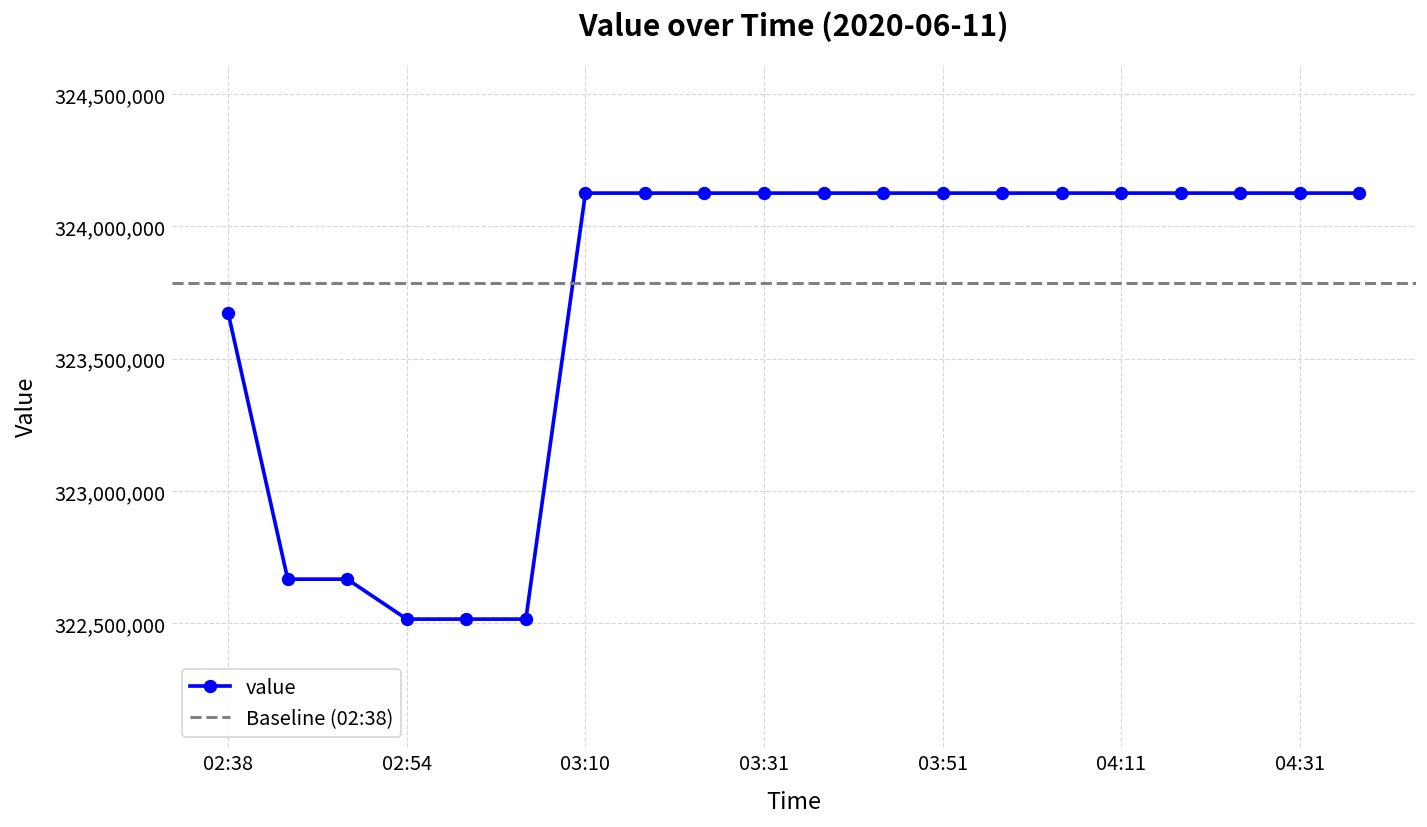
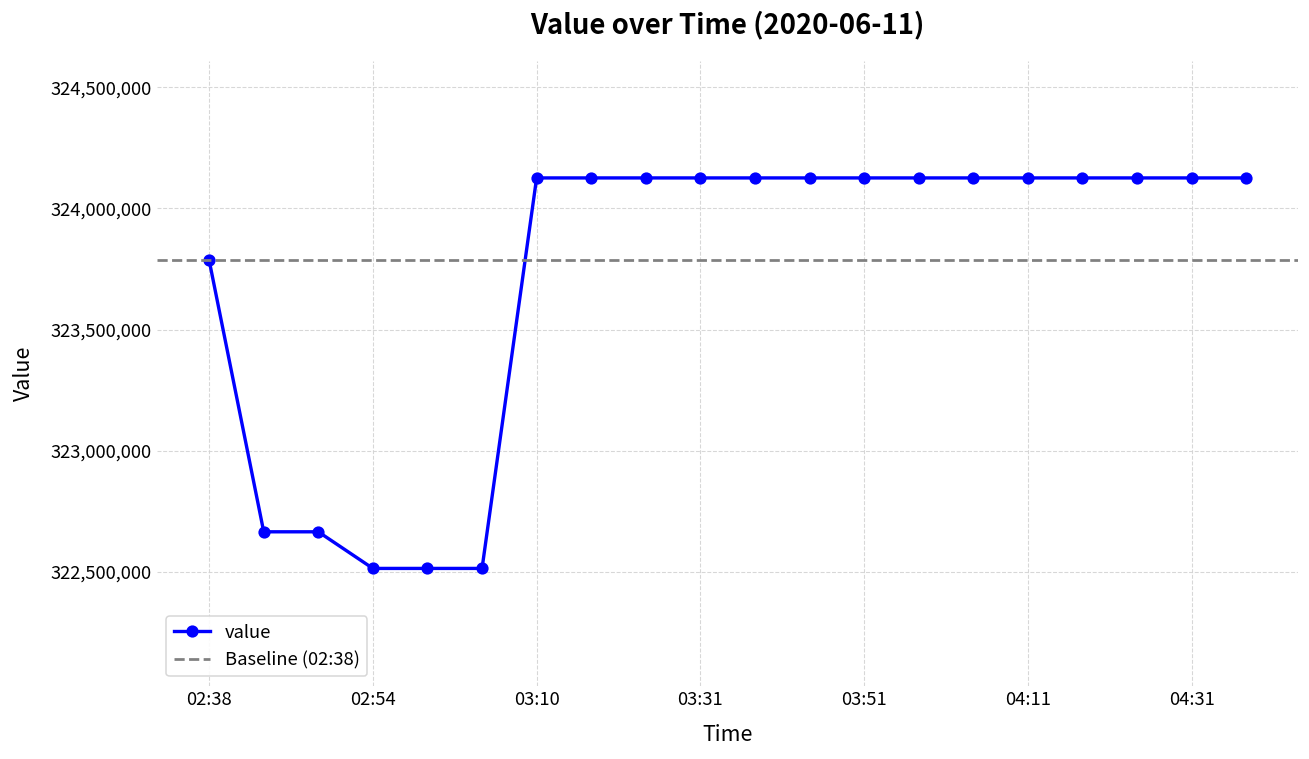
02:38: 323,670,000 -> 323,790,000
